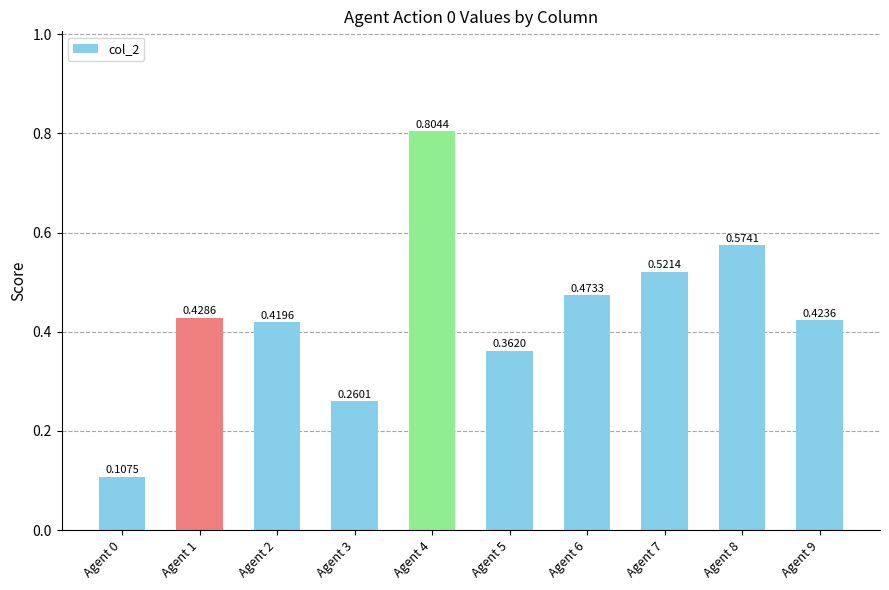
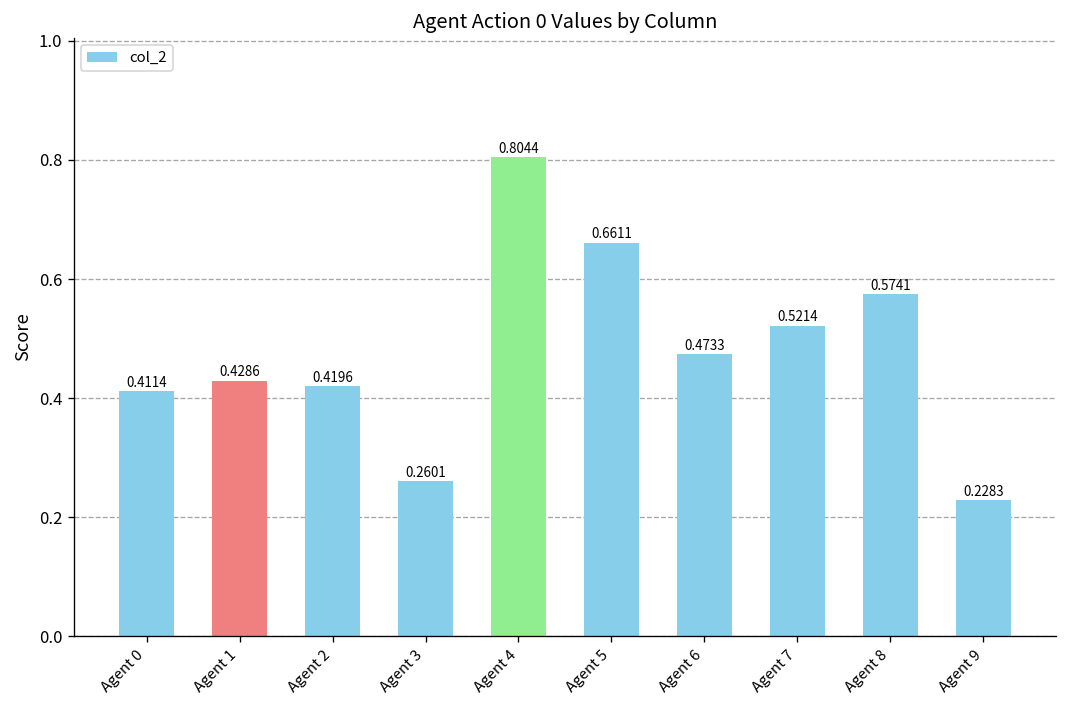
Agent 0: 0.1075 -> 0.4114
Agent 5: 0.3620 -> 0.6611
Agent 9: 0.4236 -> 0.2283
